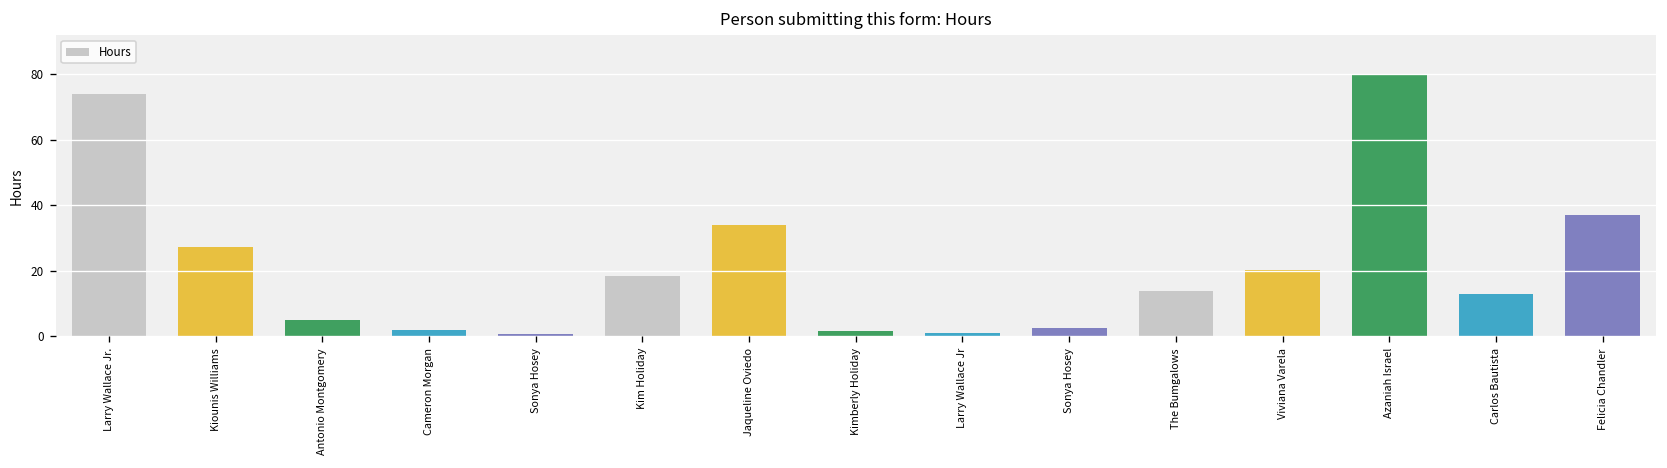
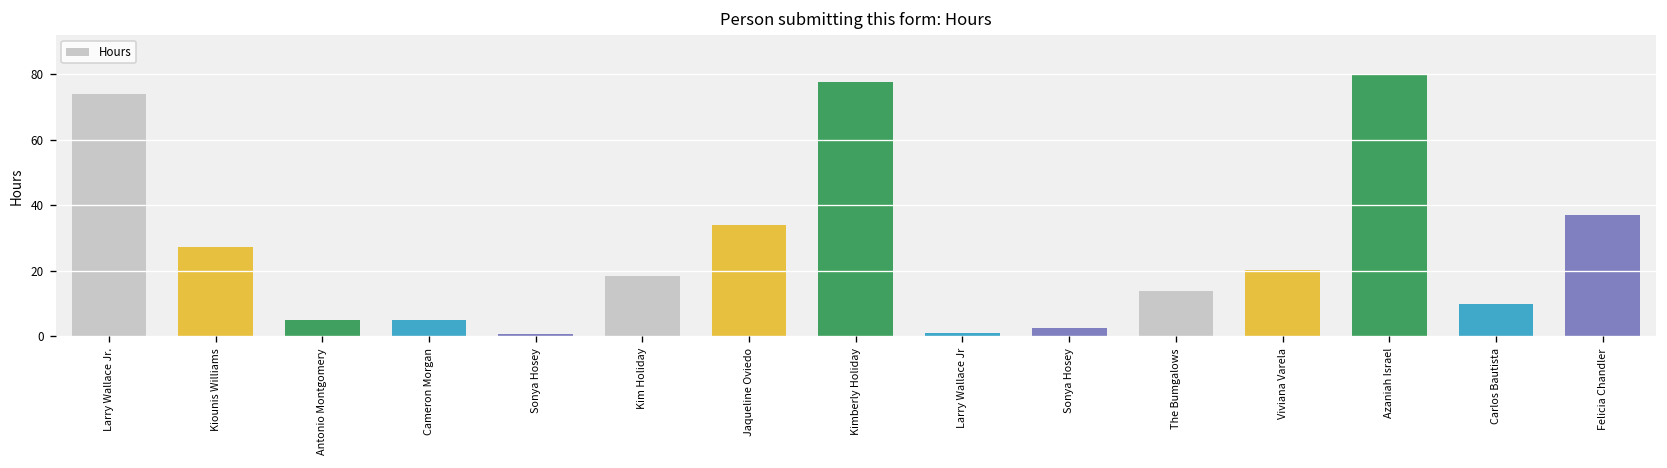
Cameron Morgan: 2 -> 5
Kimberly Holiday: 2 -> 78
Carlos Bautista: 13 -> 10
